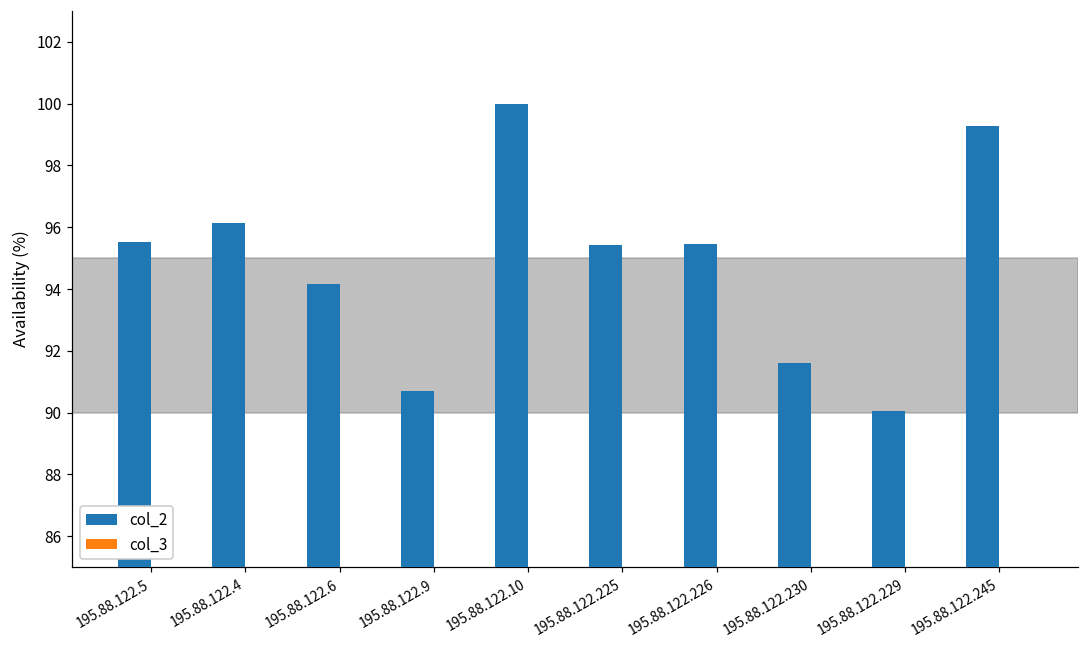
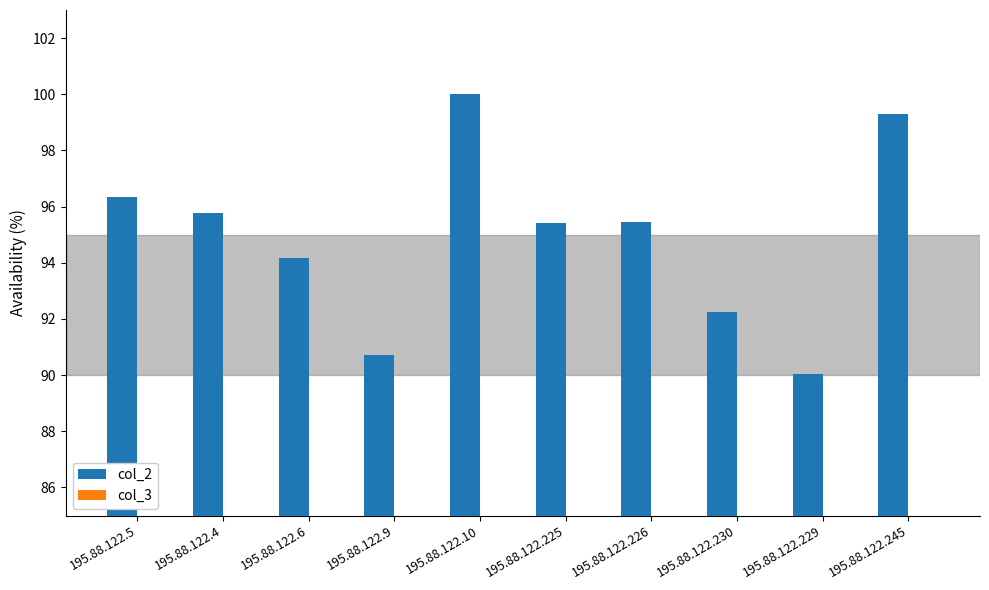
col_2, 195.88.122.5: 95.5 -> 96.3
col_2, 195.88.122.4: 96.2 -> 95.8
col_2, 195.88.122.230: 91.6 -> 92.3
